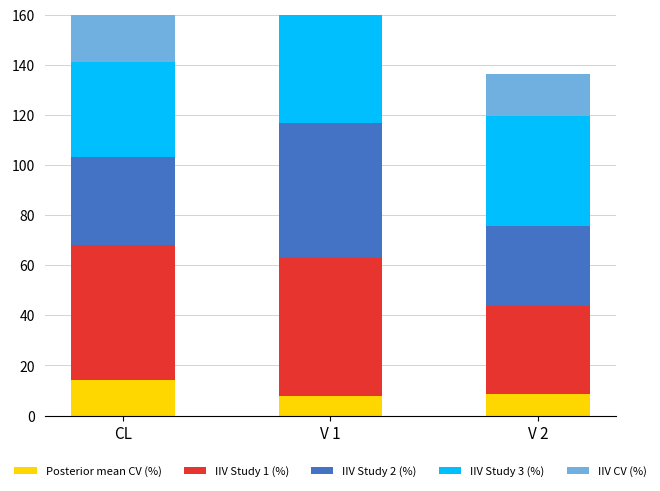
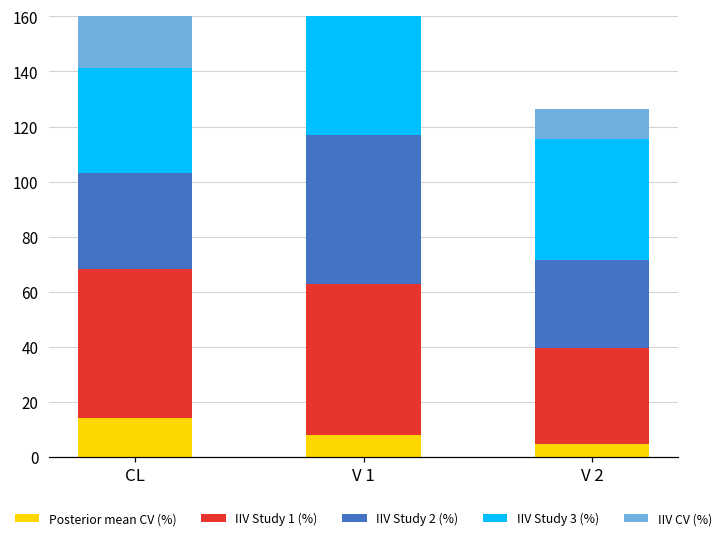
Posterior mean CV (%), V 2: 9 -> 5
IIV CV (%), V 2: 17 -> 11
